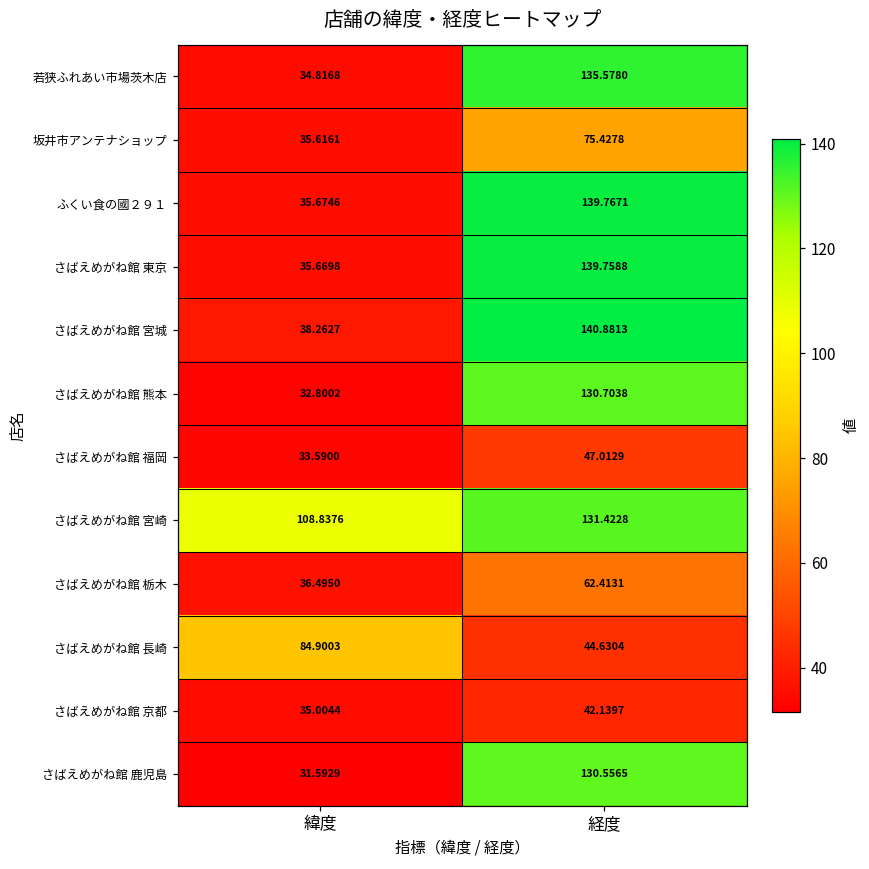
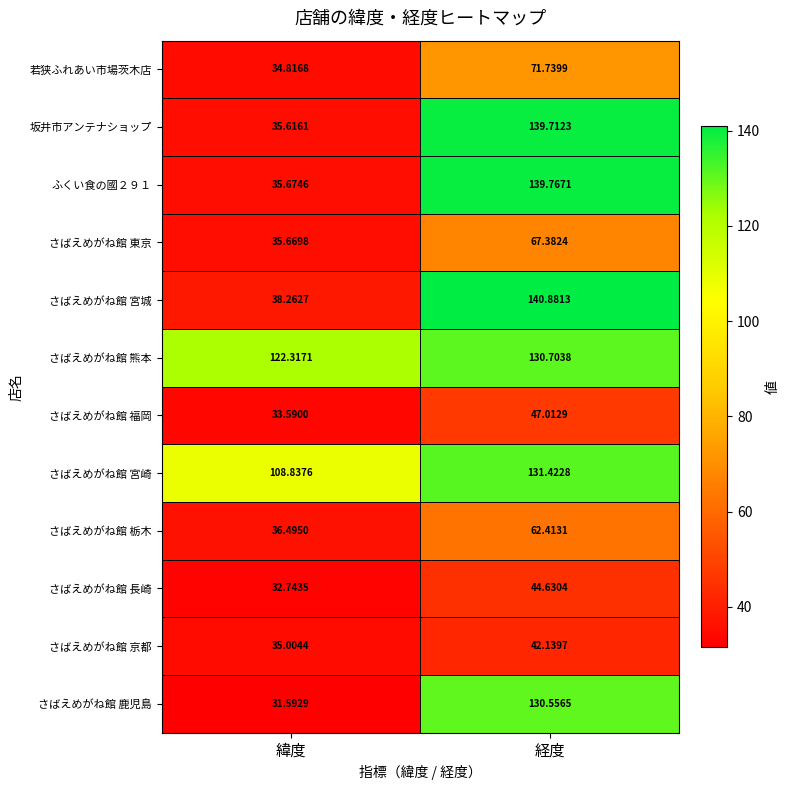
若狭ふれあい市場茨木店, 経度: 135.5780 -> 71.7399
坂井市アンテナショップ, 経度: 75.4278 -> 139.7123
さばえめがね館 東京, 経度: 139.7588 -> 67.3824
さばえめがね館 熊本, 緯度: 32.8002 -> 122.3171
さばえめがね館 長崎, 緯度: 84.9003 -> 32.7435
